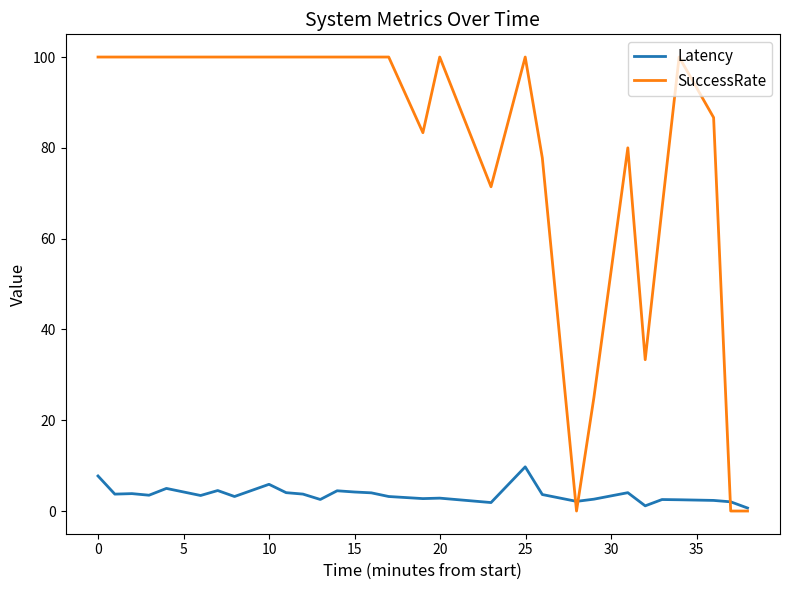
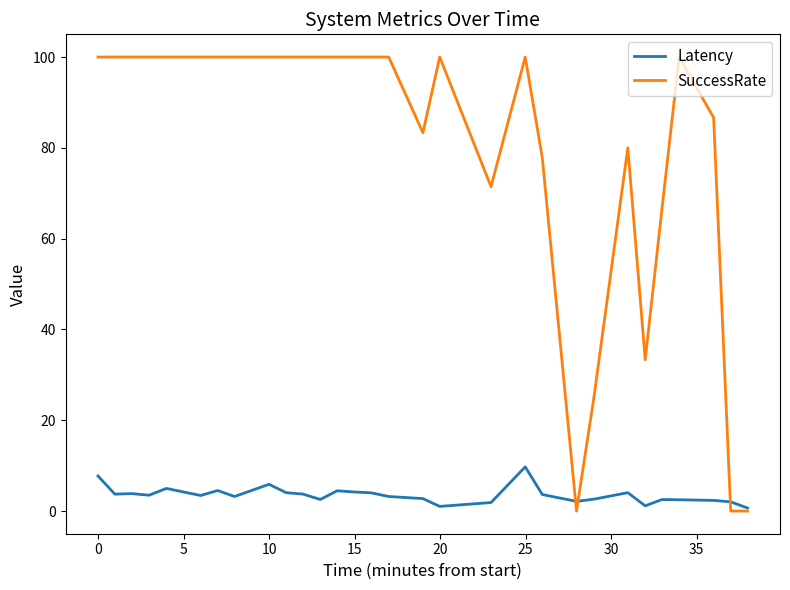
Latency, 20: 3 -> 1
